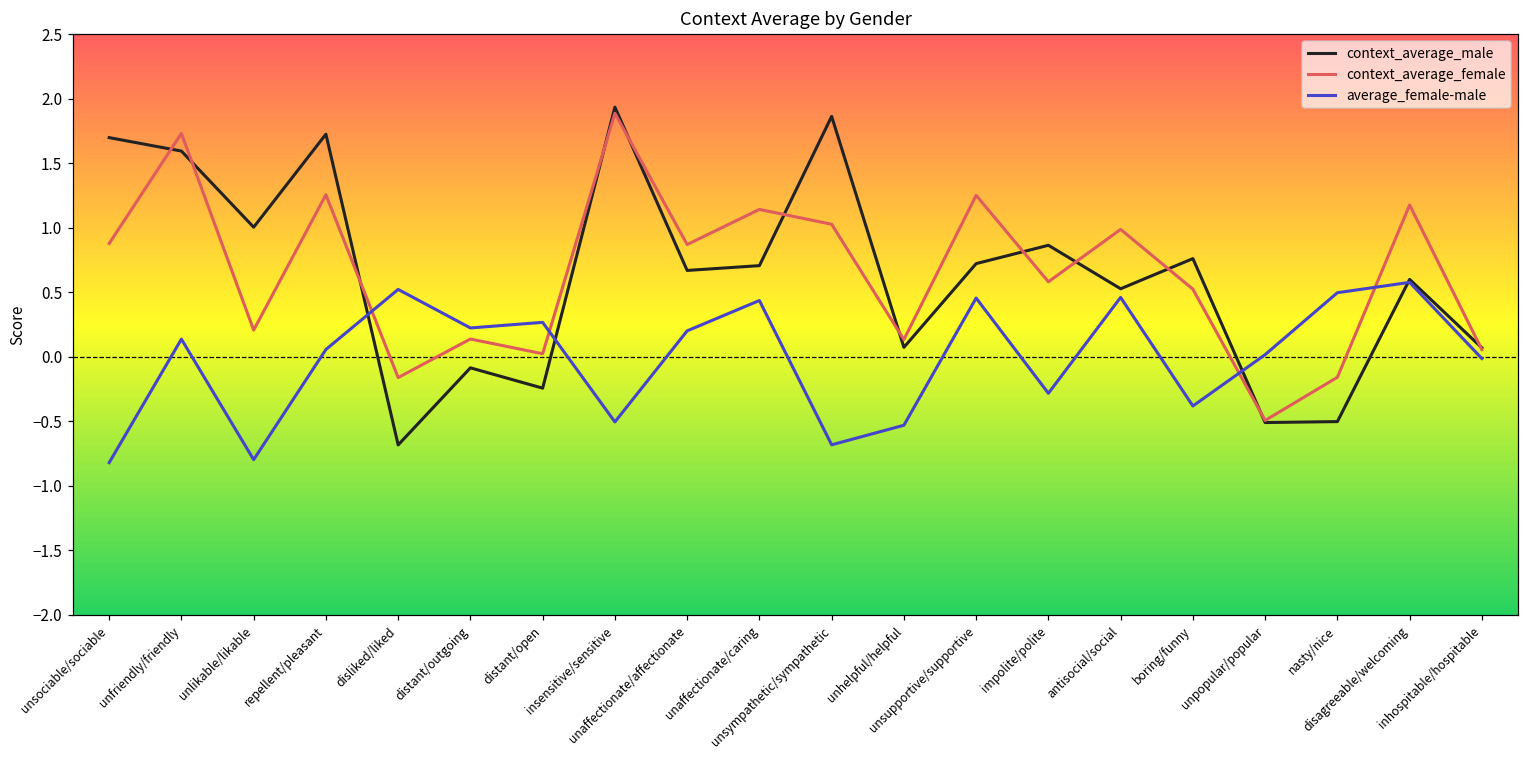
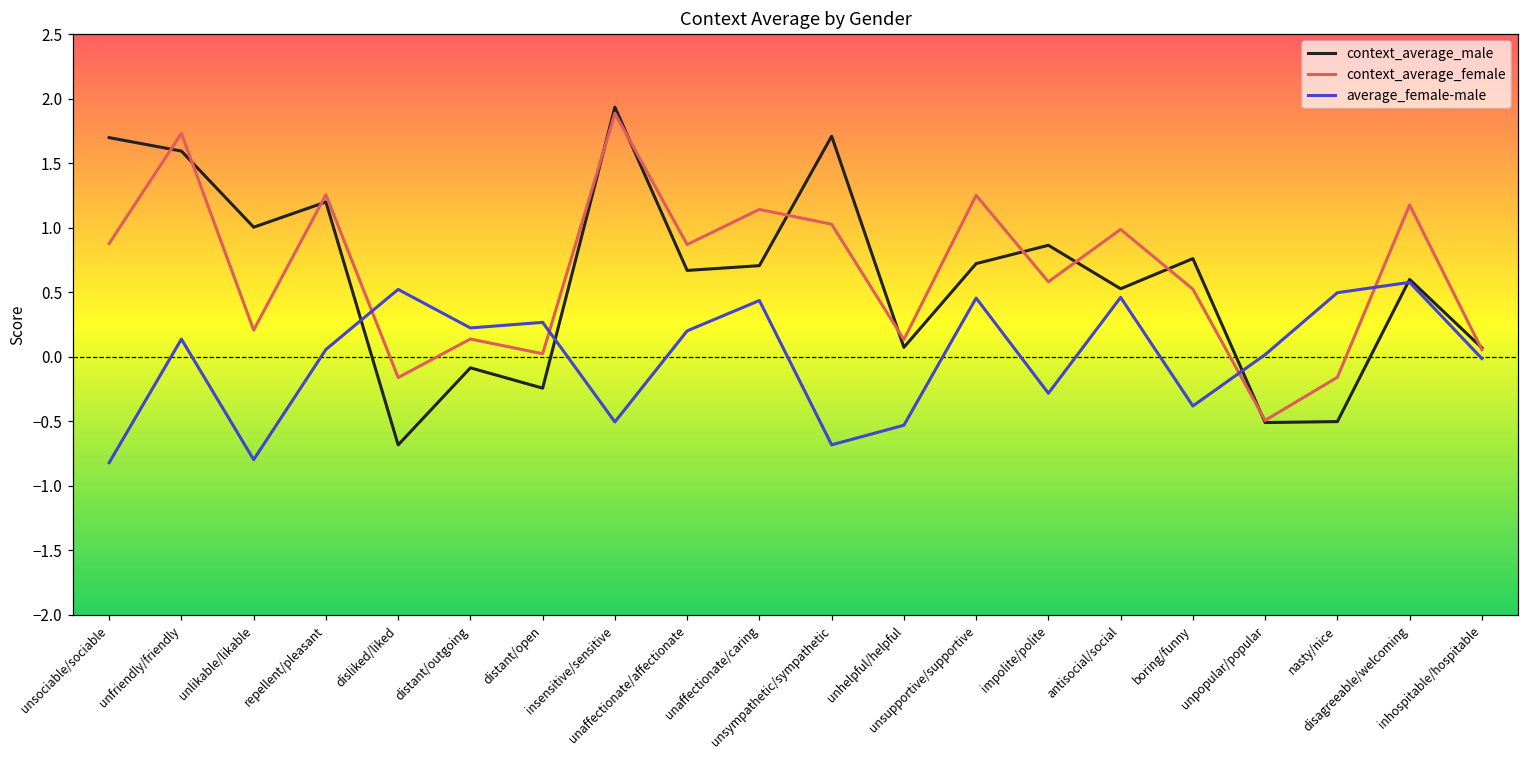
context_average_male, repellent/pleasant: 1.73 -> 1.20
context_average_male, unsympathetic/sympathetic: 1.86 -> 1.71
